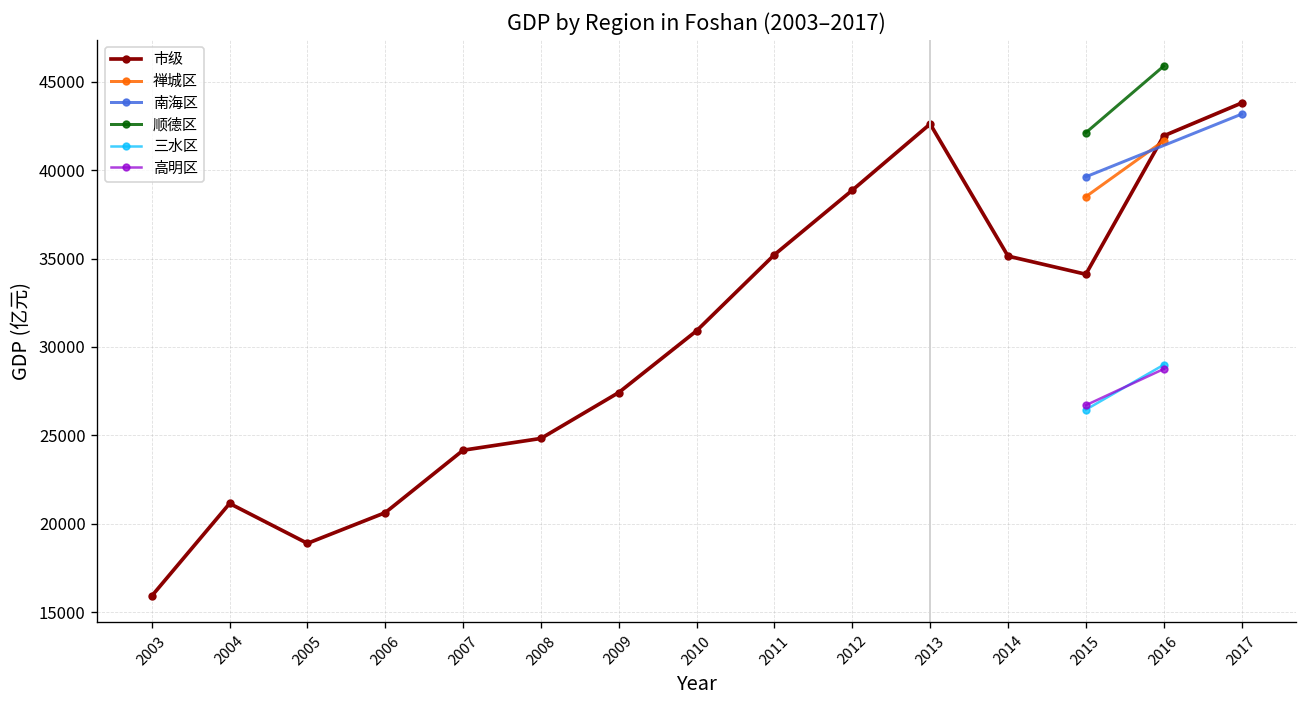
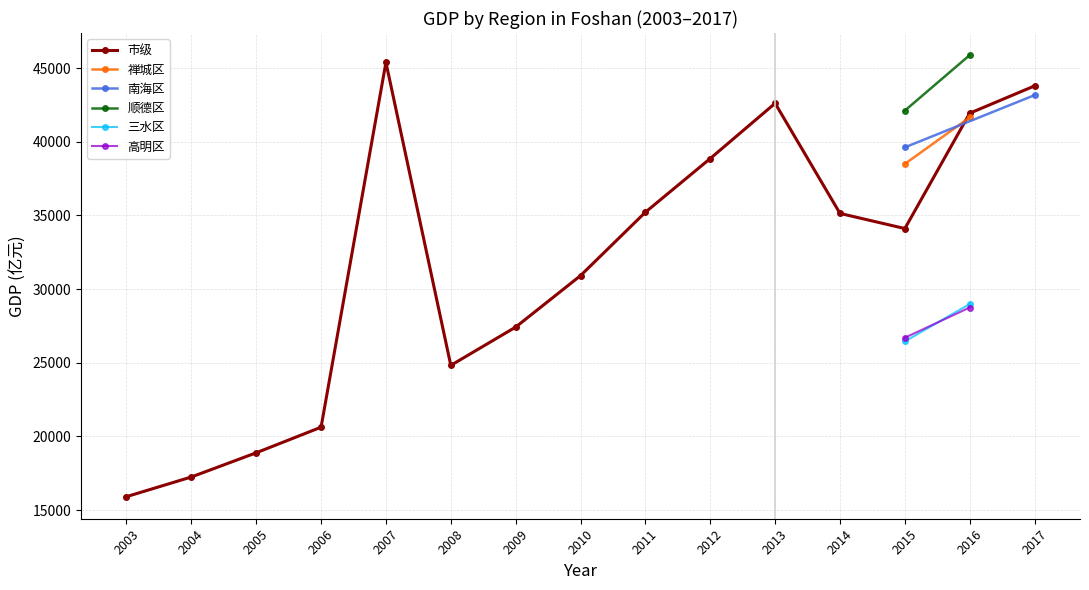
市级, 2004: 21100 -> 17200
市级, 2007: 24200 -> 45400
